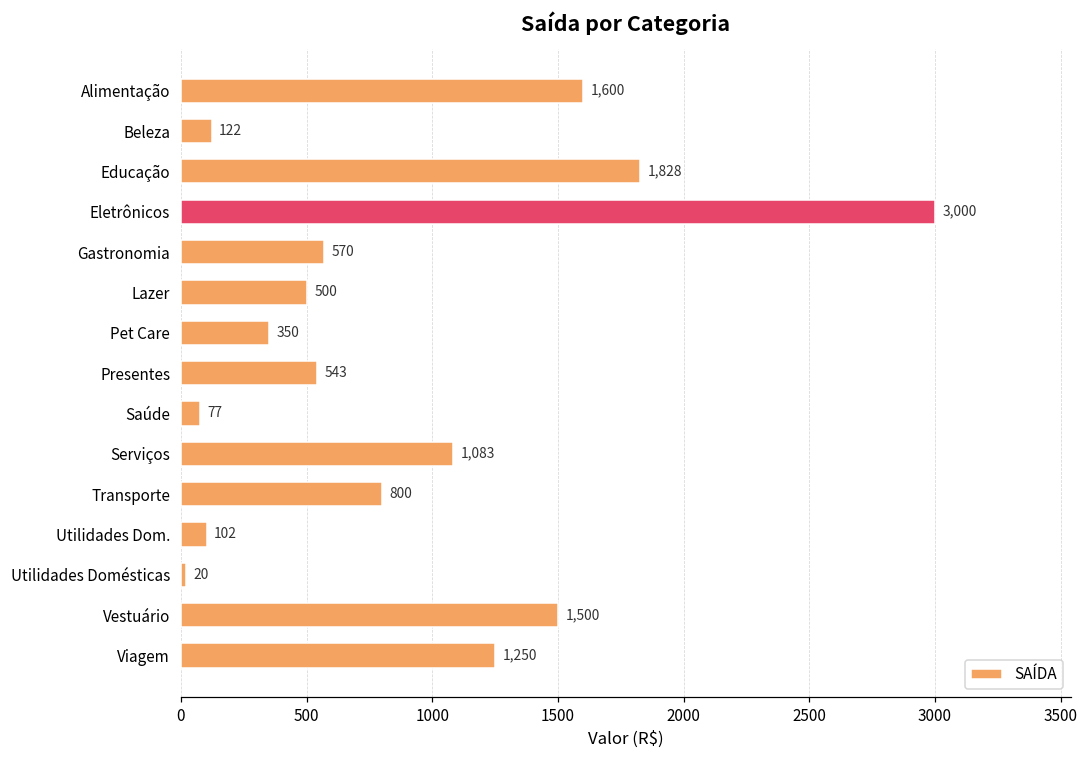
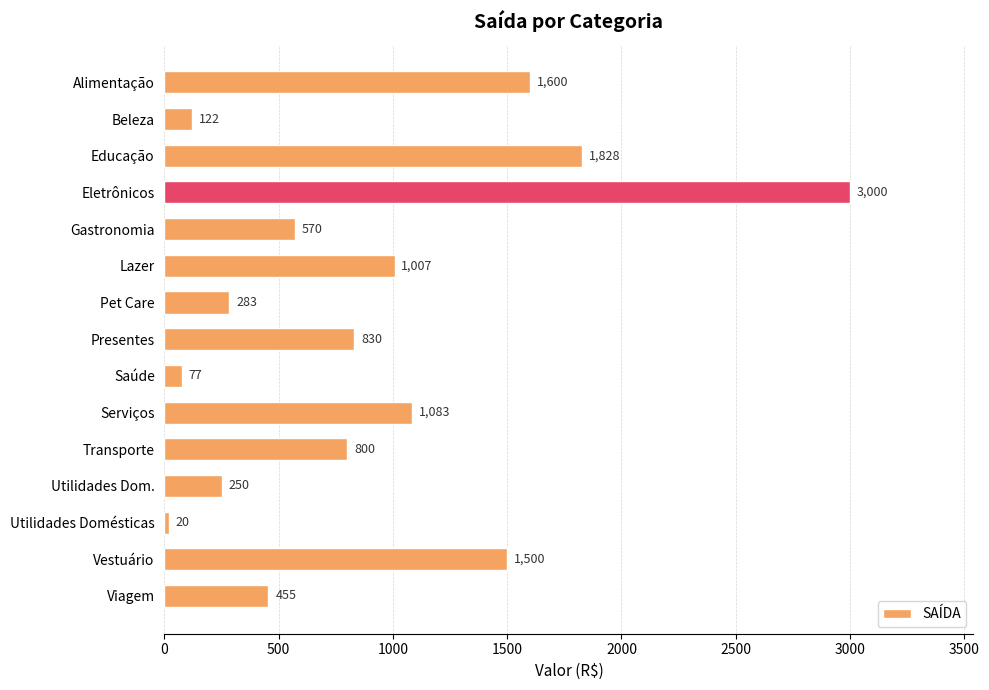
Lazer: 500 -> 1,007
Pet Care: 350 -> 283
Presentes: 543 -> 830
Utilidades Dom.: 102 -> 250
Viagem: 1,250 -> 455
